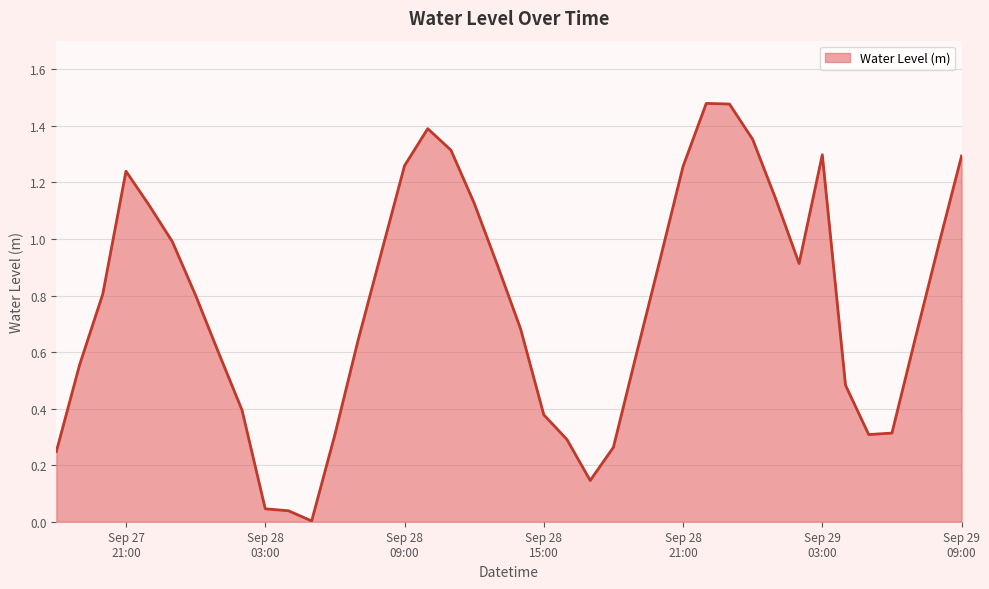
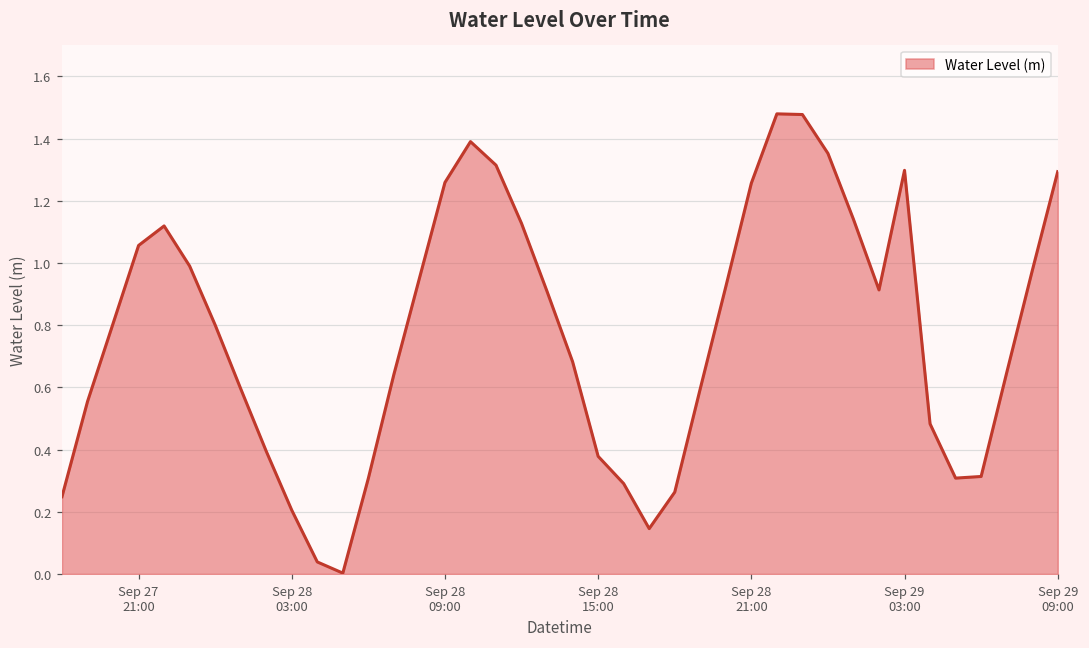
Sep 27 21:00: 1.24 -> 1.06
Sep 28 03:00: 0.05 -> 0.21
